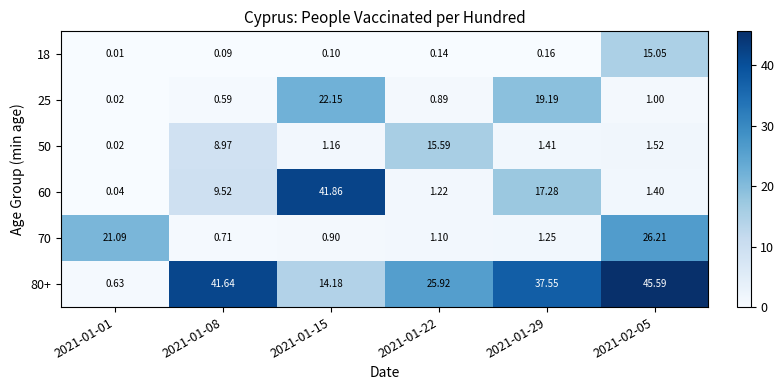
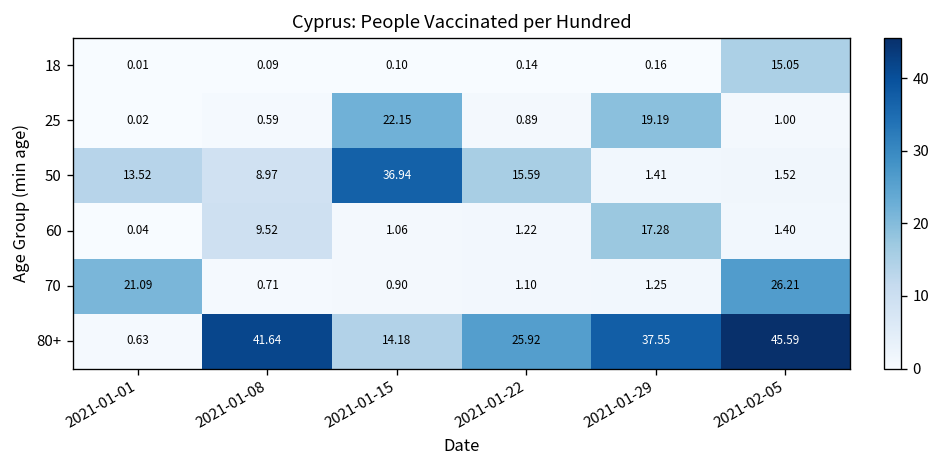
50, 2021-01-01: 0.02 -> 13.52
50, 2021-01-15: 1.16 -> 36.94
60, 2021-01-15: 41.86 -> 1.06
